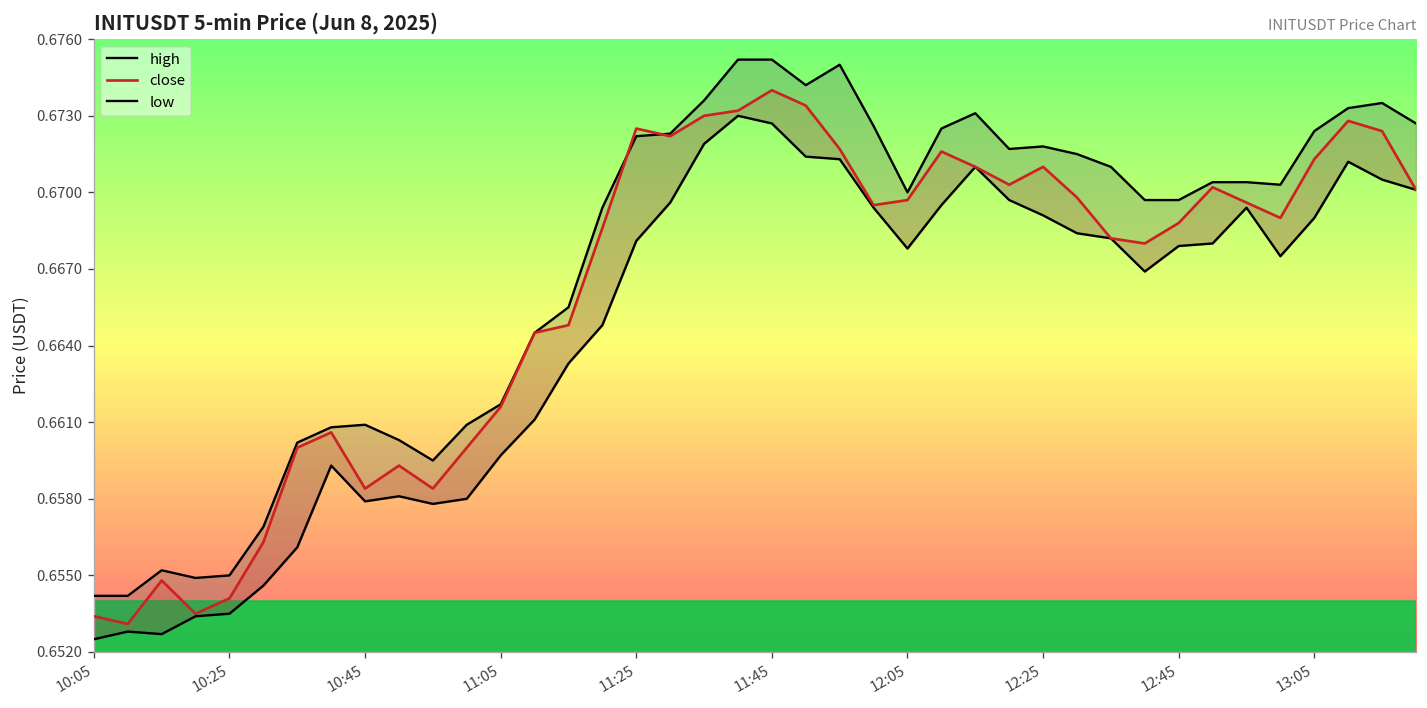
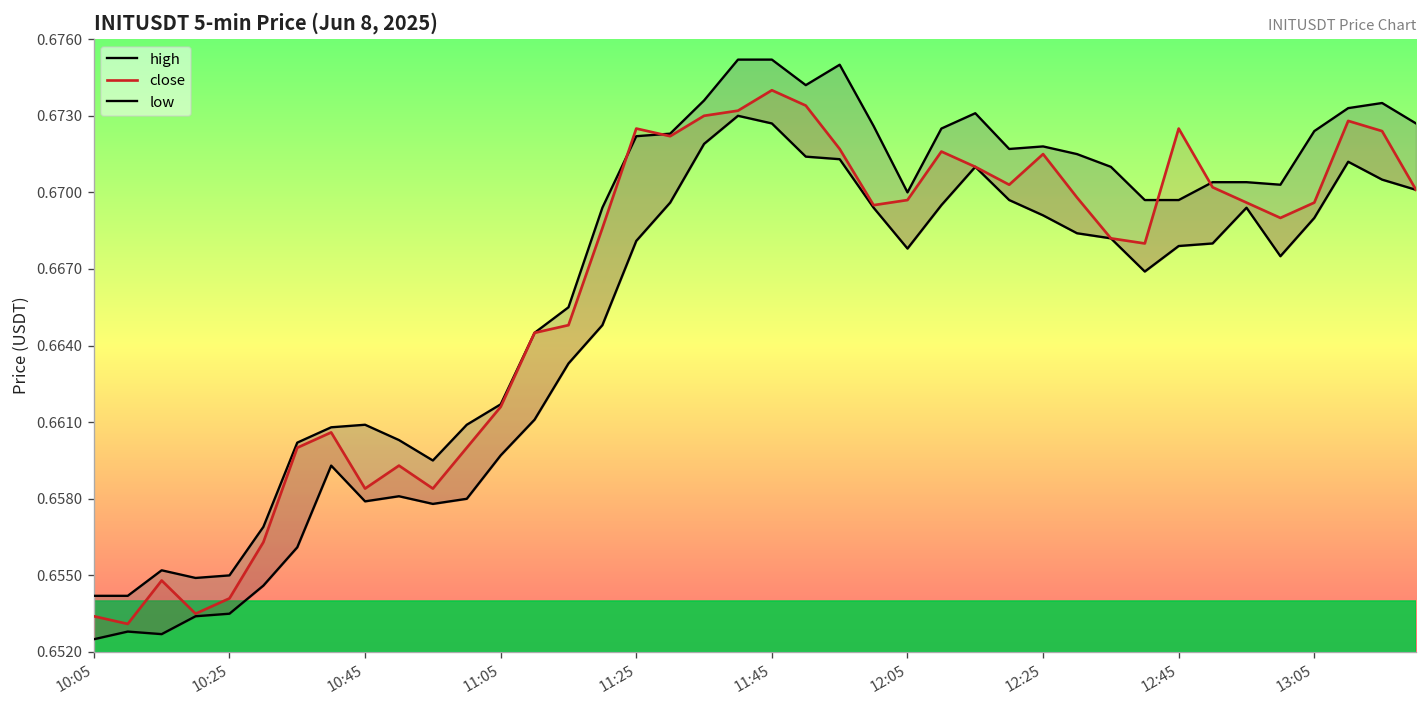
close, 12:25: 0.6710 -> 0.6715
close, 12:45: 0.6688 -> 0.6725
close, 13:05: 0.6713 -> 0.6696
